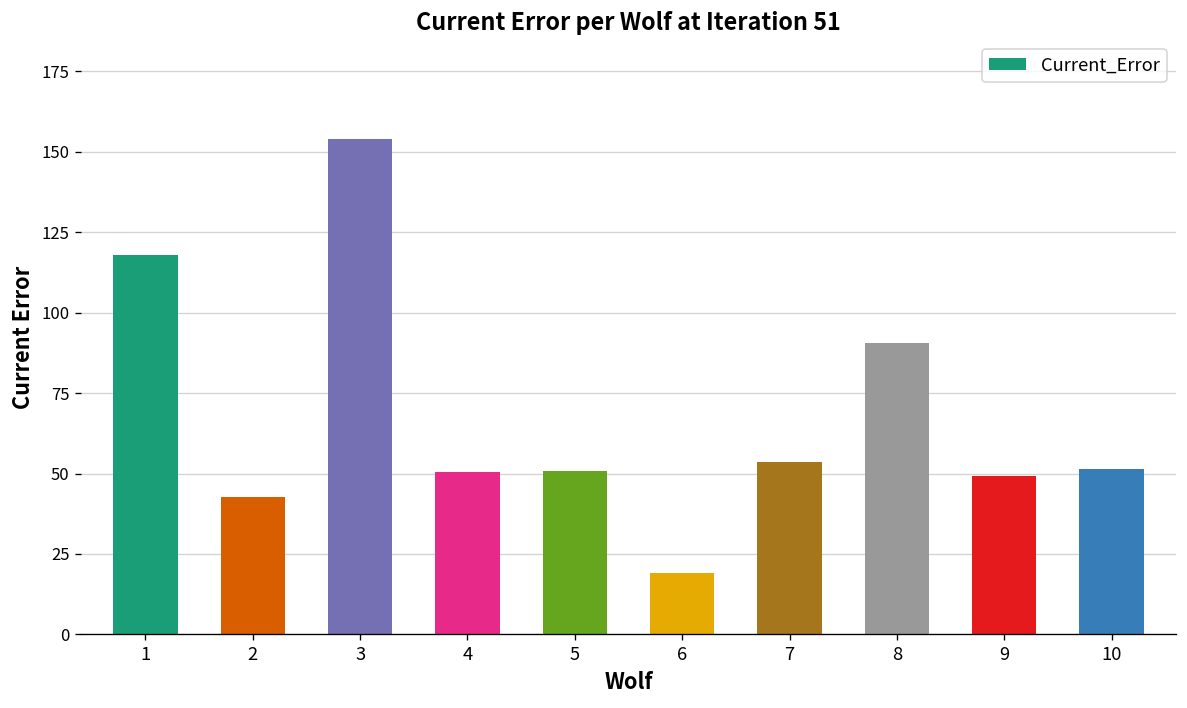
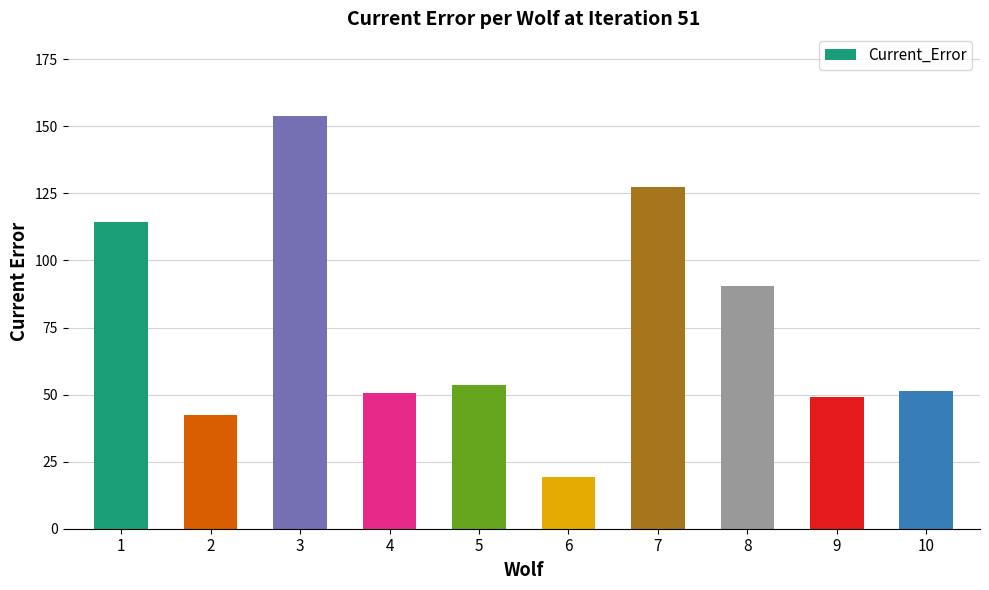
1: 118 -> 114
5: 51 -> 54
7: 54 -> 127
